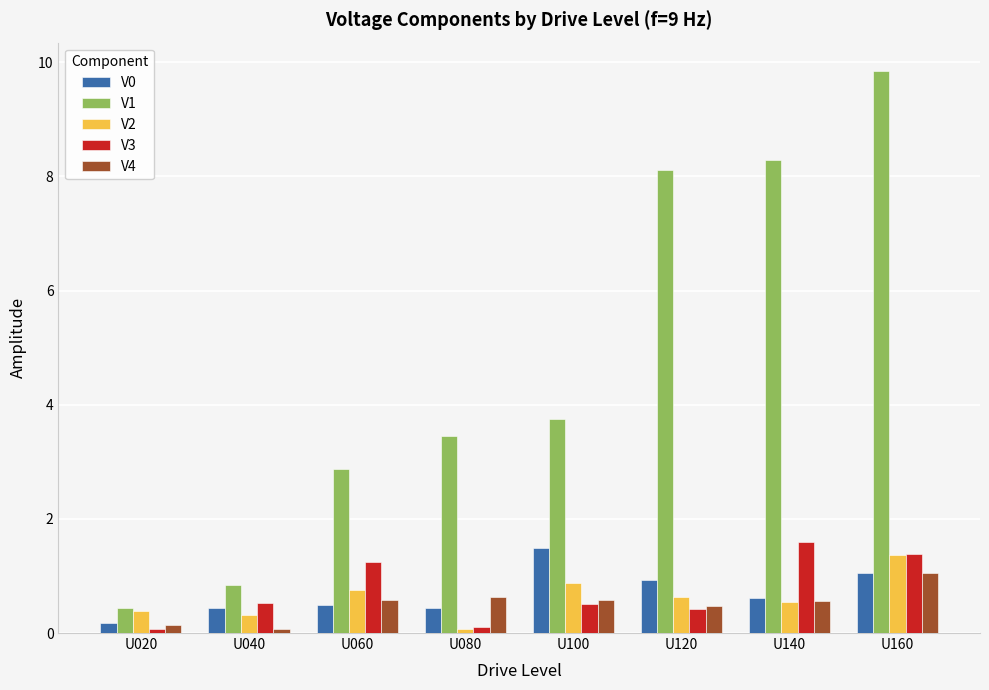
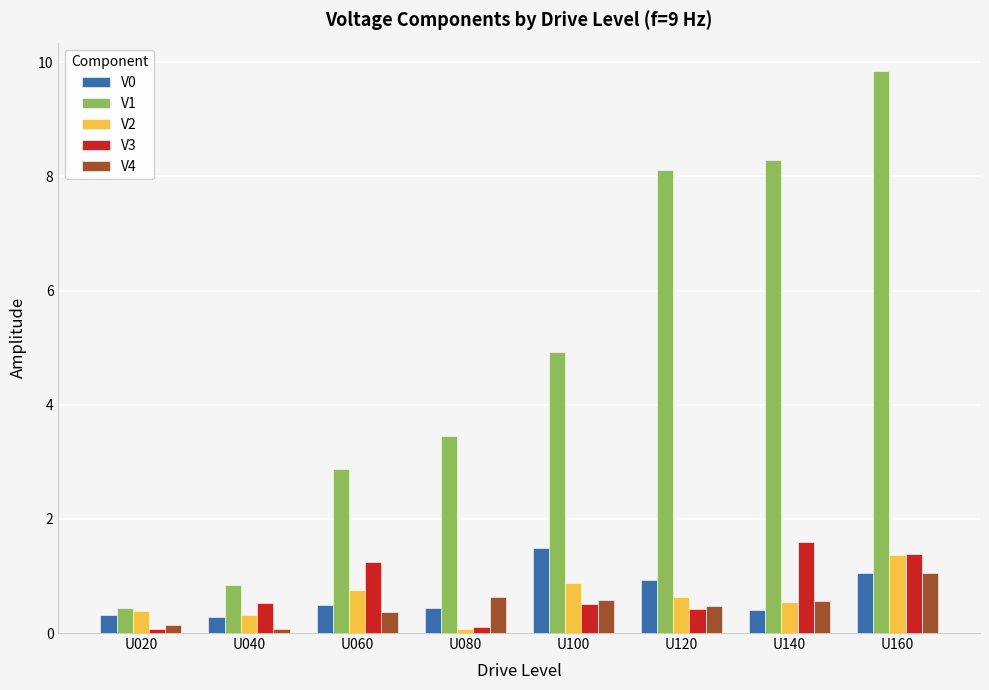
V0, U020: 0.2 -> 0.3
V0, U040: 0.4 -> 0.3
V4, U060: 0.6 -> 0.4
V1, U100: 3.8 -> 4.9
V0, U140: 0.6 -> 0.4
